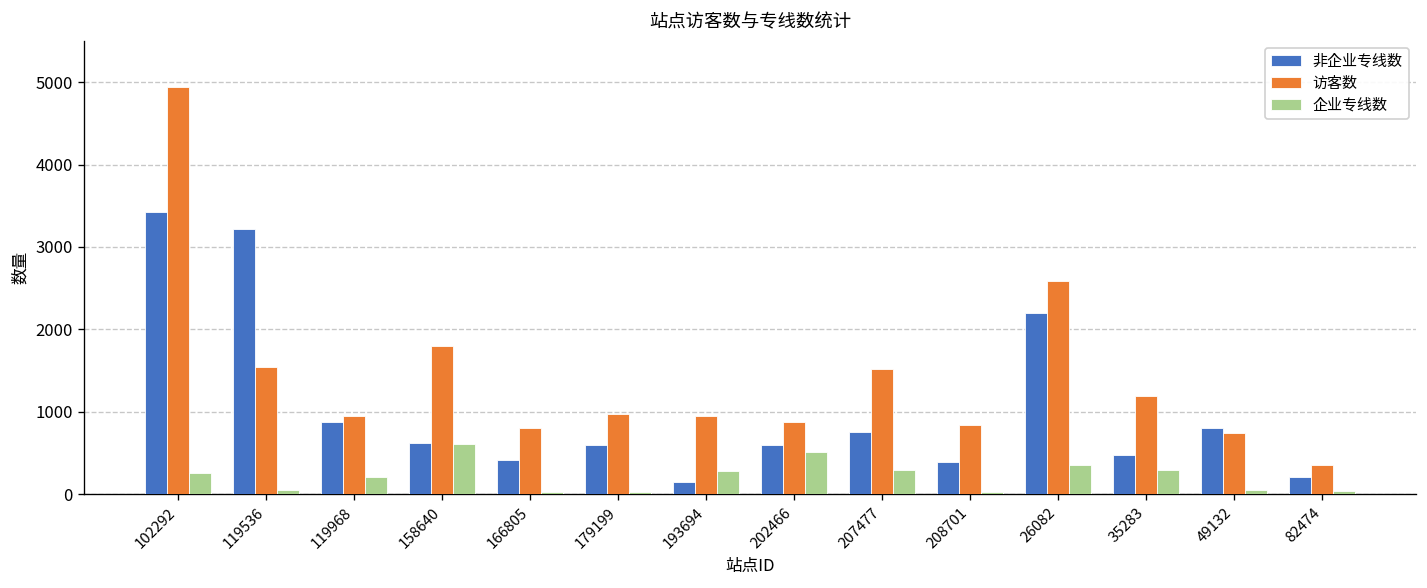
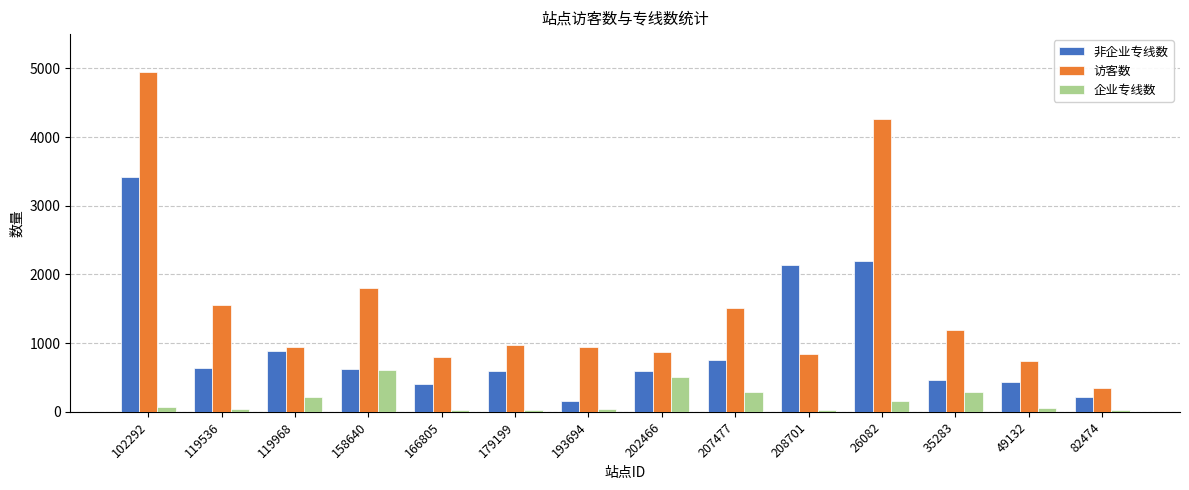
企业专线数, 102292: 300 -> 100
非企业专线数, 119536: 3200 -> 600
企业专线数, 193694: 300 -> 0
非企业专线数, 208701: 400 -> 2100
访客数, 26082: 2600 -> 4300
企业专线数, 26082: 400 -> 200
非企业专线数, 49132: 800 -> 400
